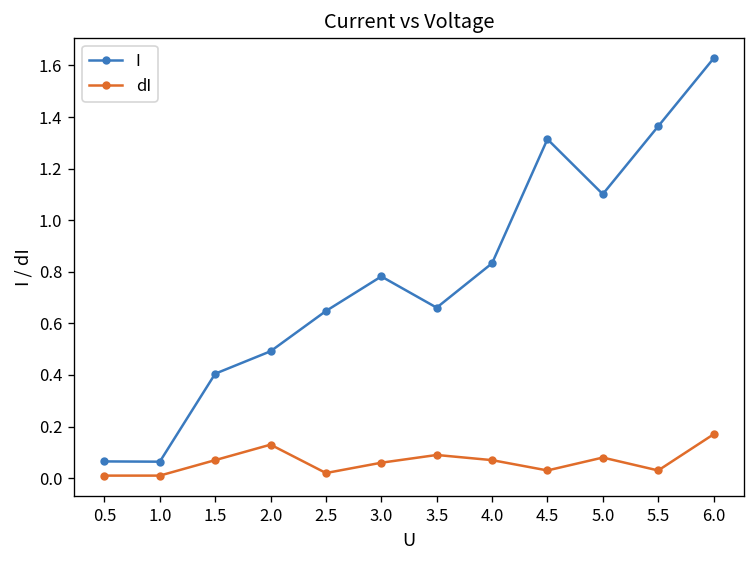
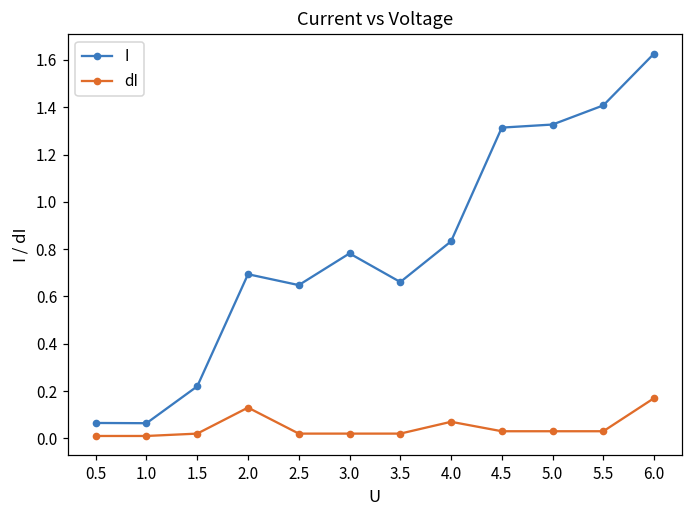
I, 1.5: 0.41 -> 0.22
dI, 1.5: 0.07 -> 0.02
I, 2.0: 0.49 -> 0.69
dI, 3.0: 0.06 -> 0.02
dI, 3.5: 0.09 -> 0.02
I, 5.0: 1.10 -> 1.33
dI, 5.0: 0.08 -> 0.03
I, 5.5: 1.36 -> 1.41
